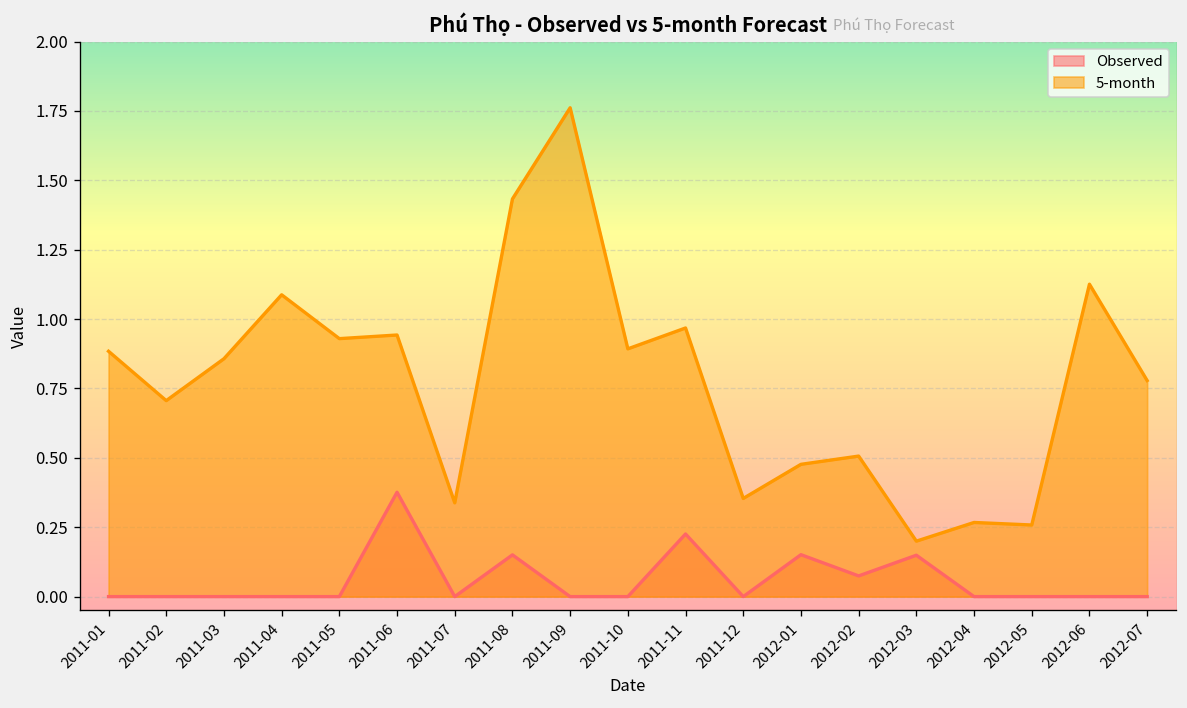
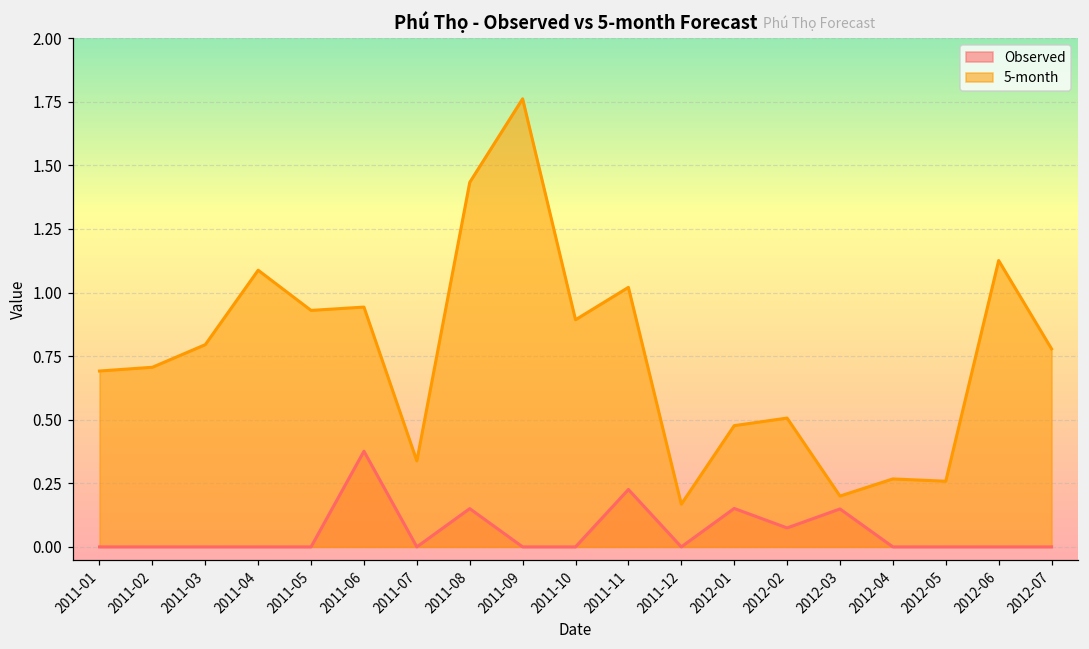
5-month, 2011-01: 0.88 -> 0.69
5-month, 2011-03: 0.86 -> 0.79
5-month, 2011-11: 0.97 -> 1.02
5-month, 2011-12: 0.35 -> 0.17
